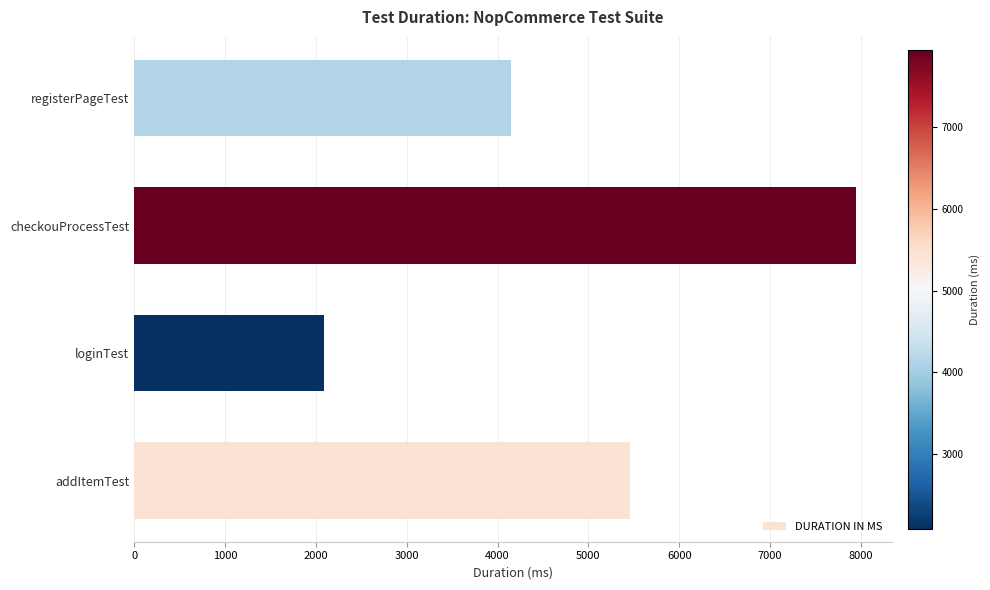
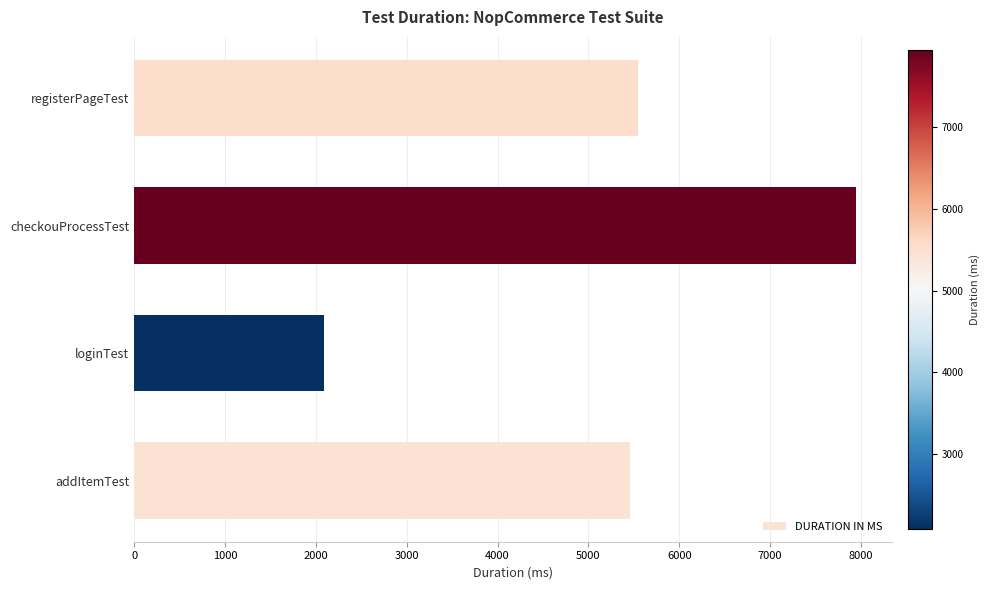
registerPageTest: 4100 -> 5500
